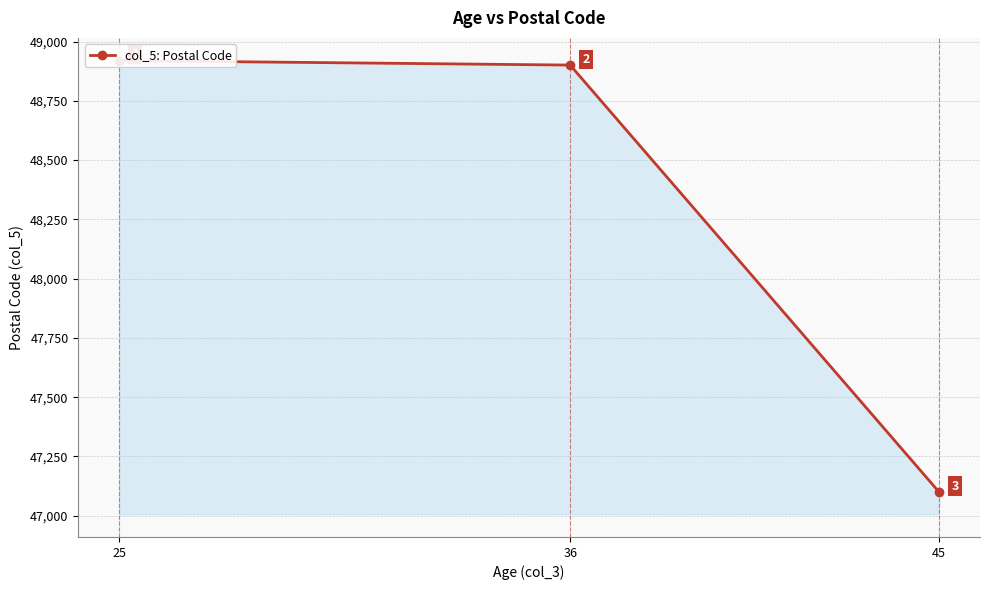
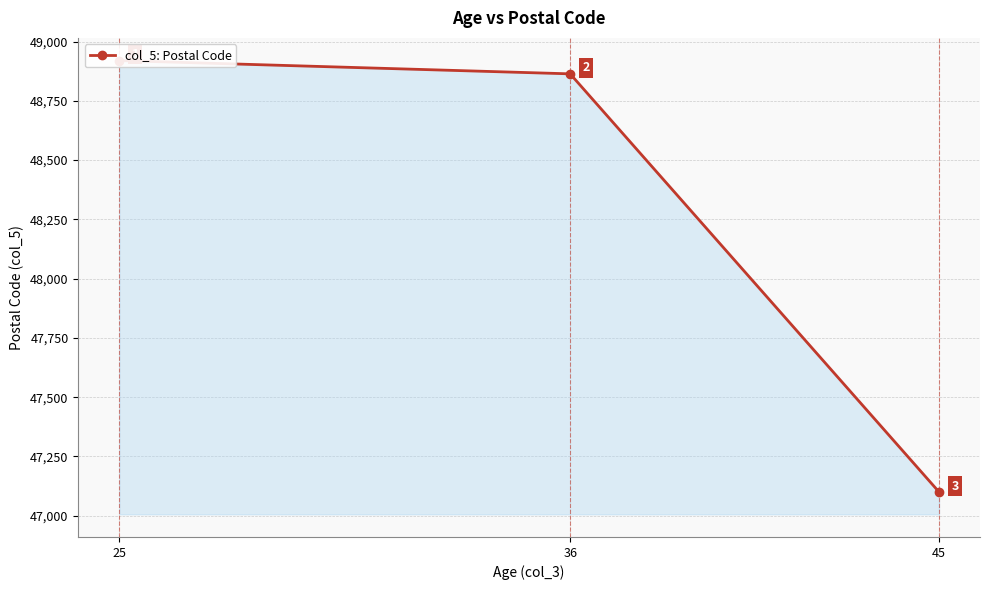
36: 48,900 -> 48,860
